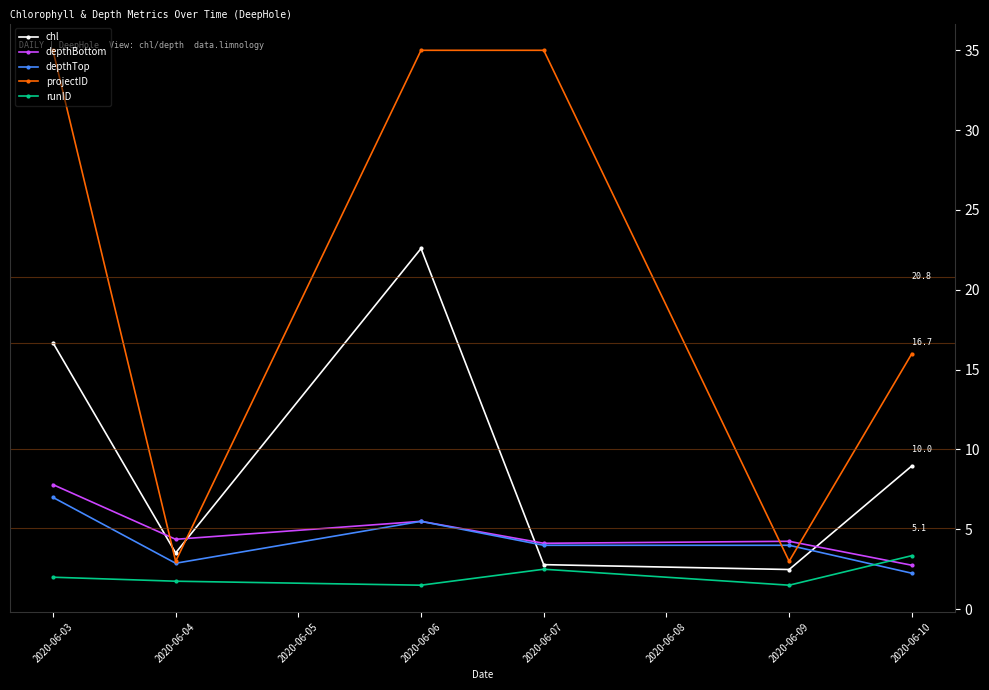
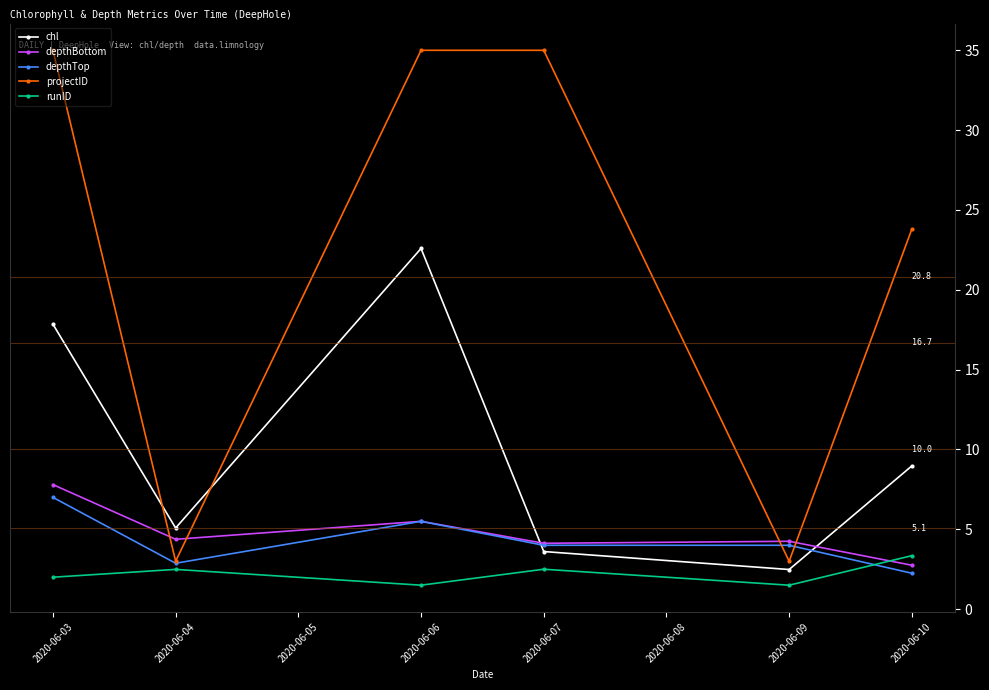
chl, 2020-06-03: 16.7 -> 17.8
chl, 2020-06-04: 3.5 -> 5.1
runID, 2020-06-04: 1.8 -> 2.5
chl, 2020-06-07: 2.8 -> 3.6
projectID, 2020-06-10: 16.0 -> 23.8
